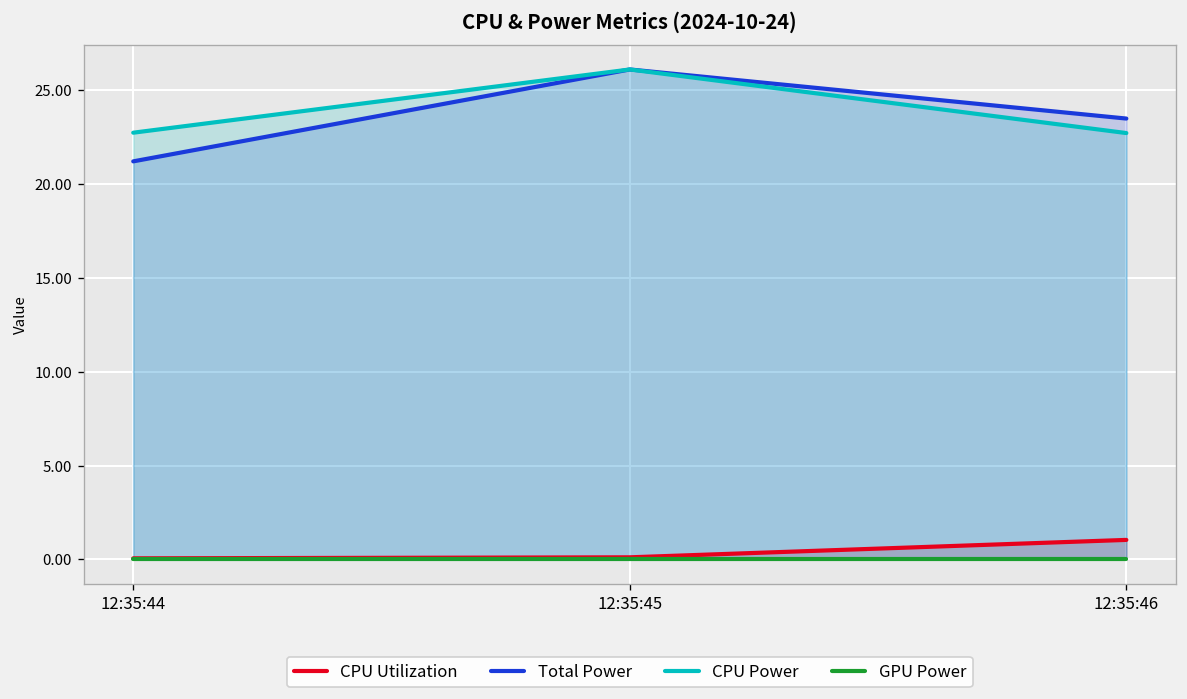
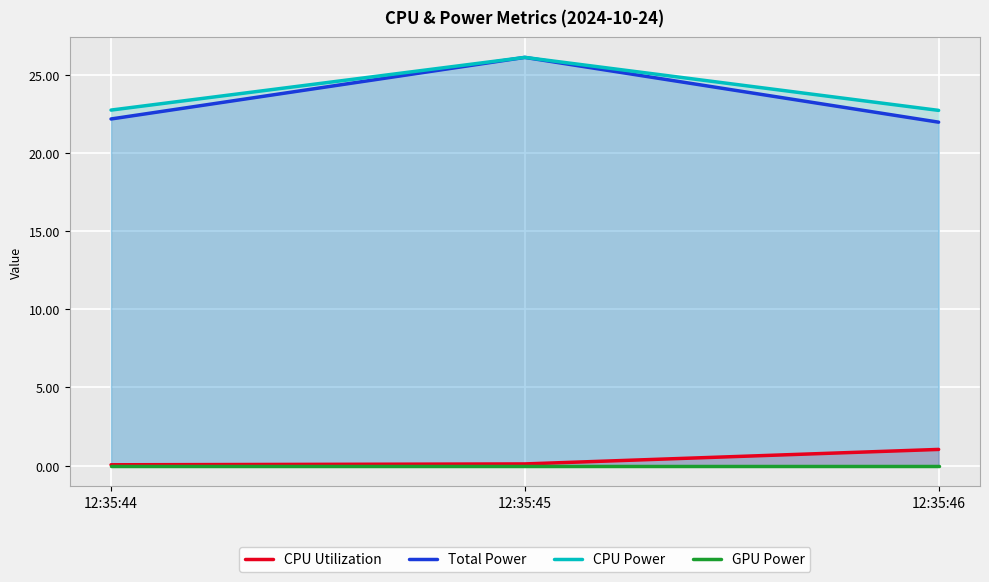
Total Power, 12:35:44: 21.2 -> 22.2
Total Power, 12:35:46: 23.5 -> 22.0
